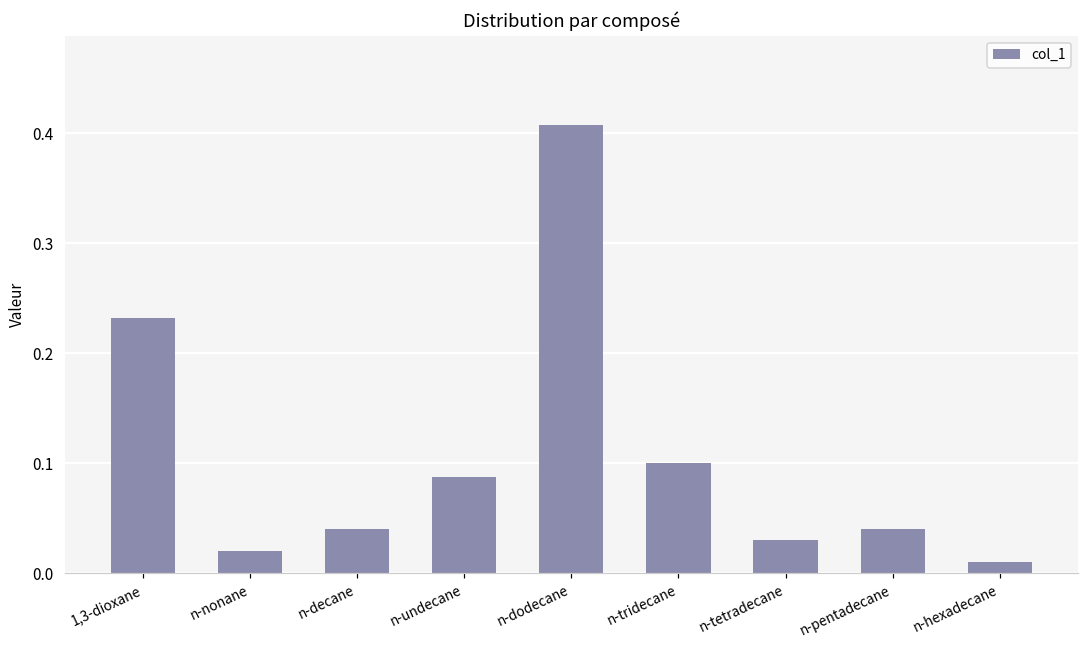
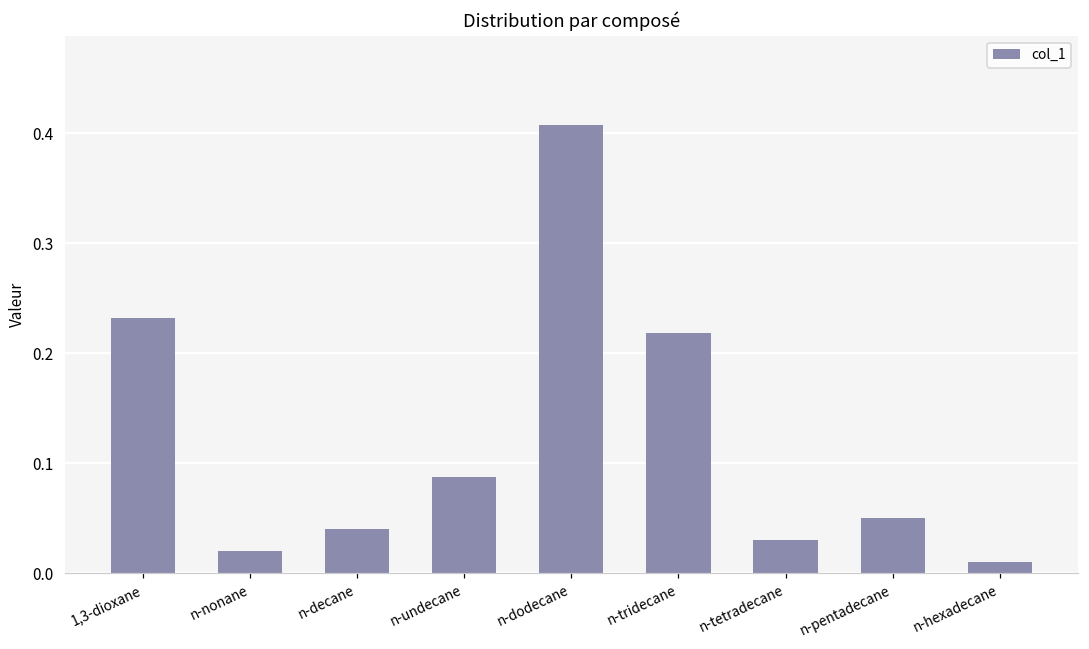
n-tridecane: 0.101 -> 0.219
n-pentadecane: 0.04 -> 0.05
